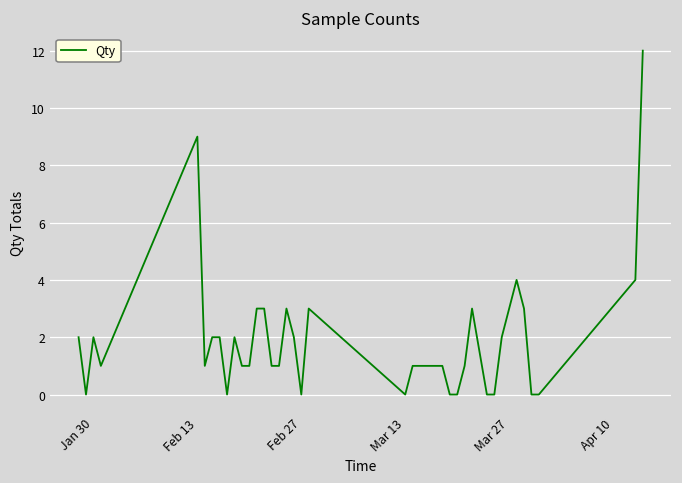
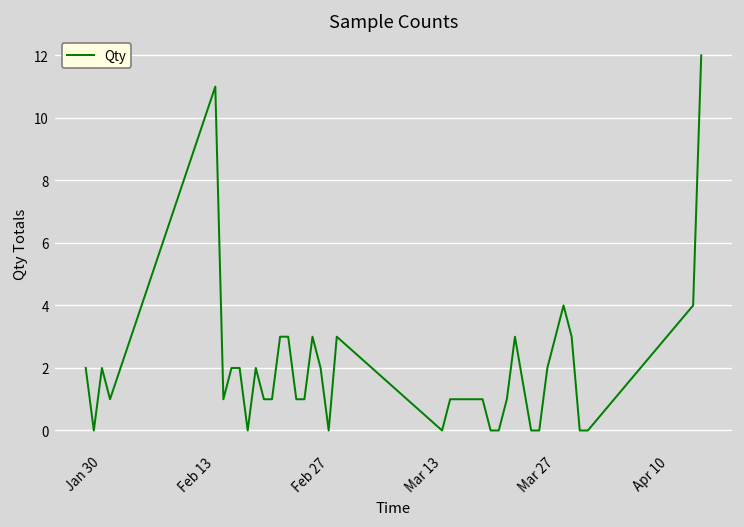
Feb 13: 9 -> 11
